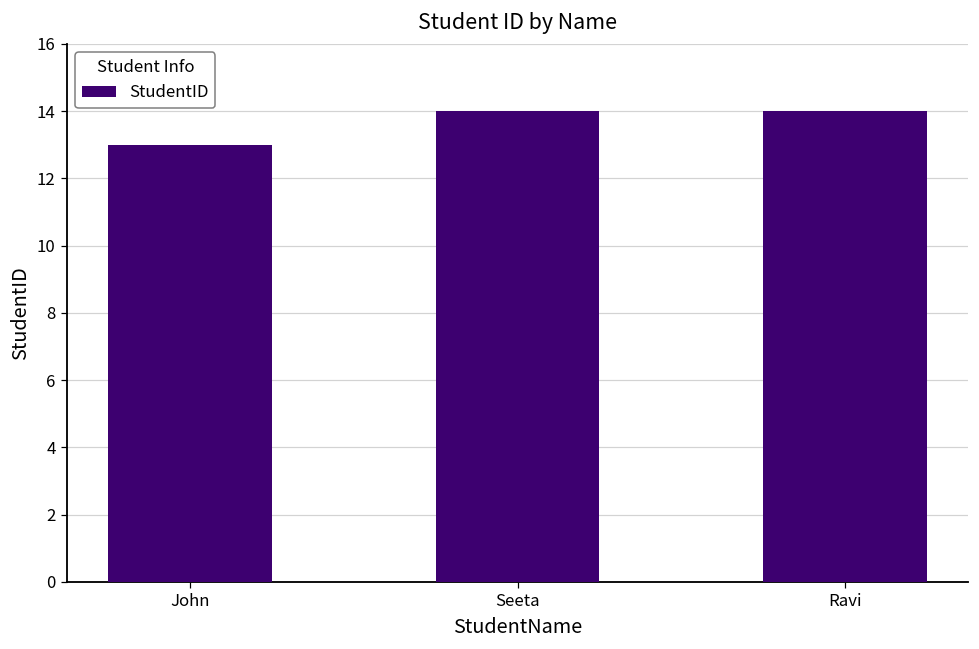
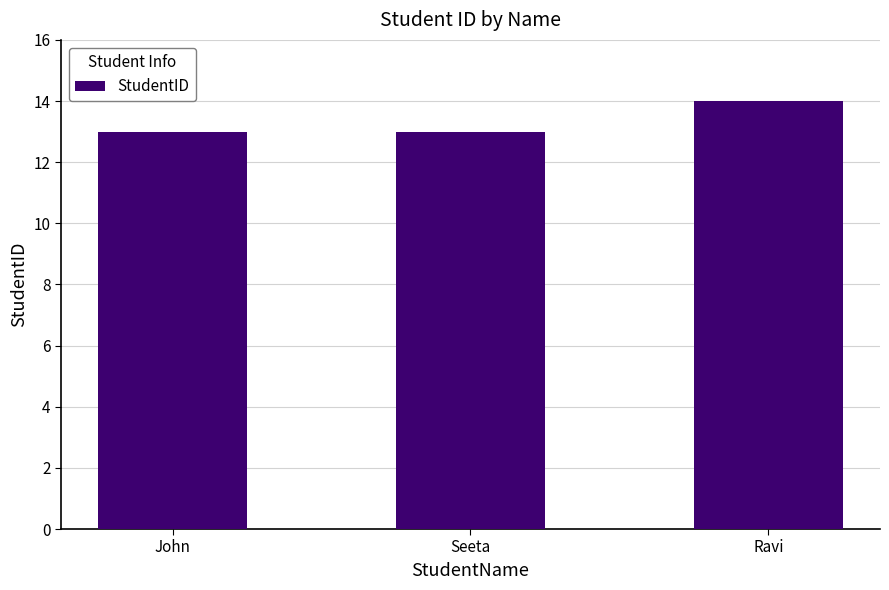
Seeta: 14 -> 13
